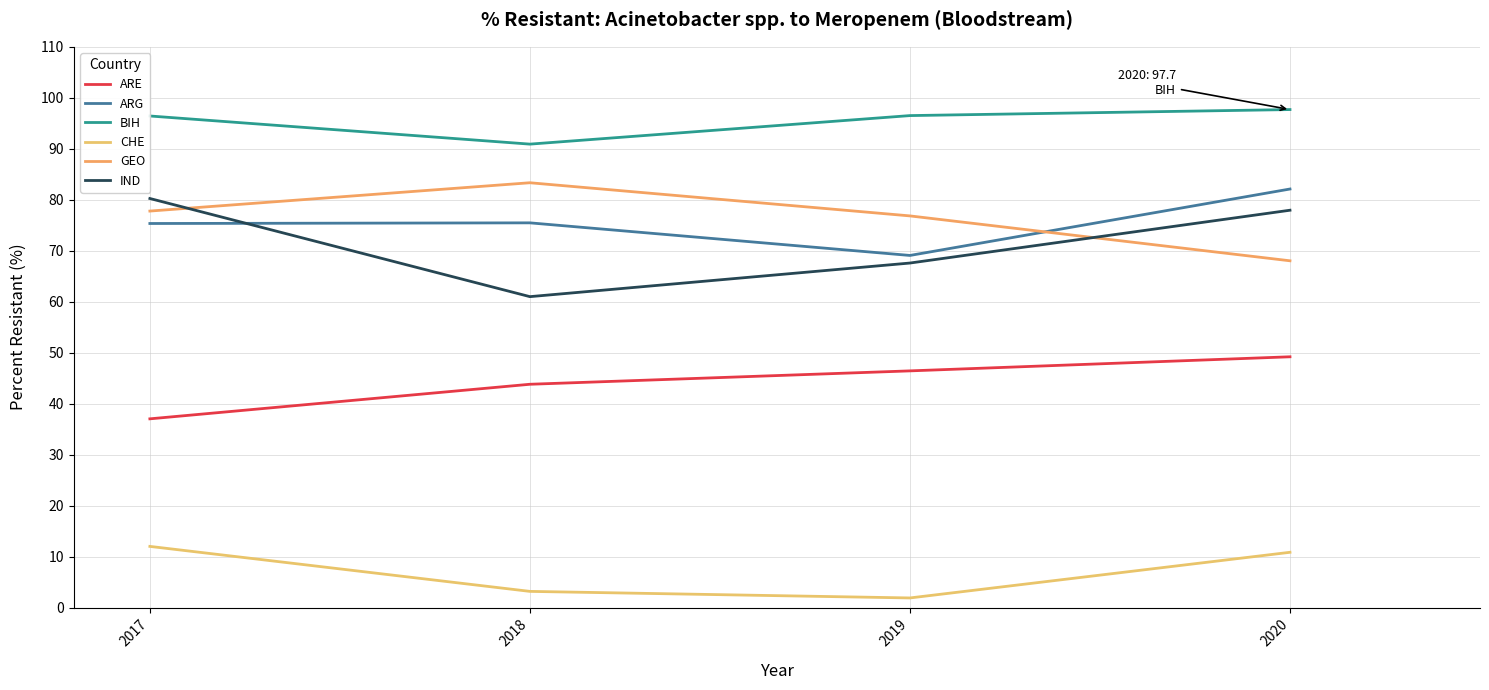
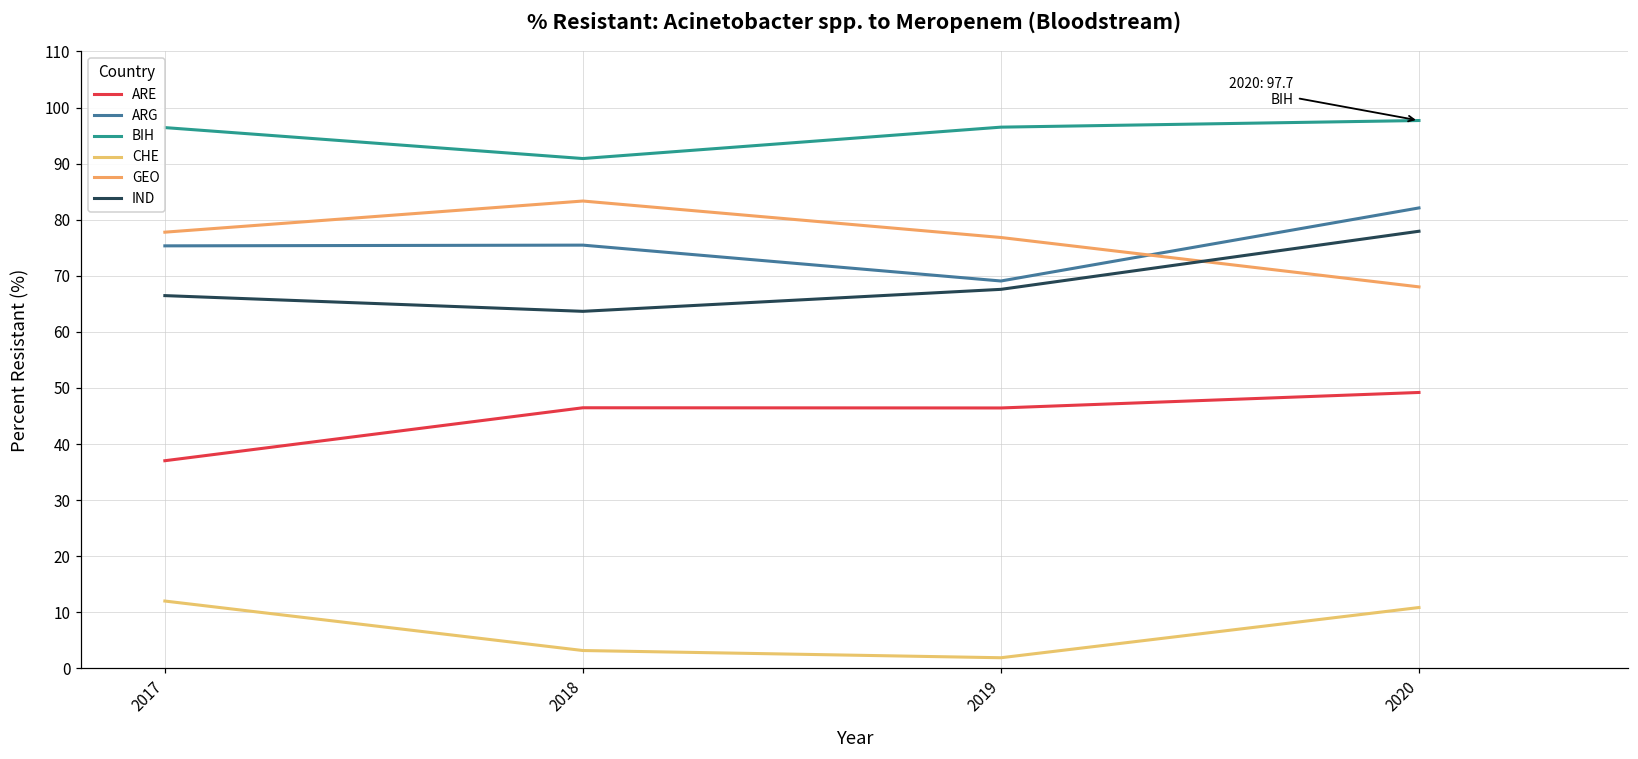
IND, 2017: 80 -> 66
ARE, 2018: 44 -> 46
IND, 2018: 61 -> 64
